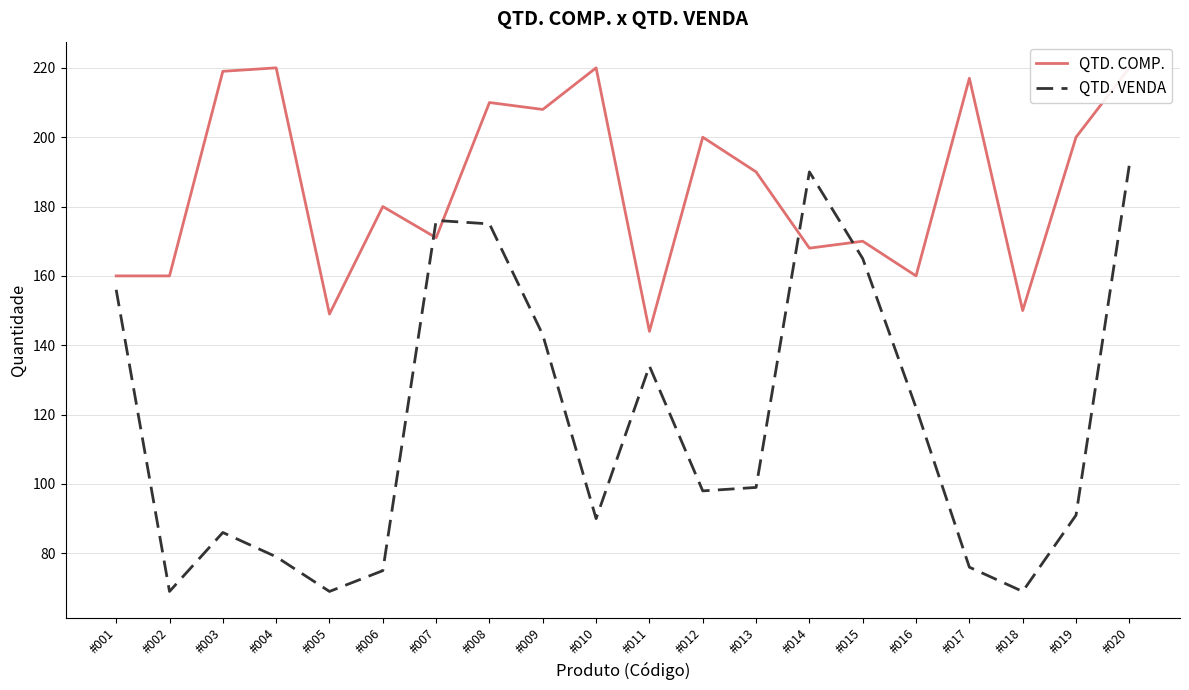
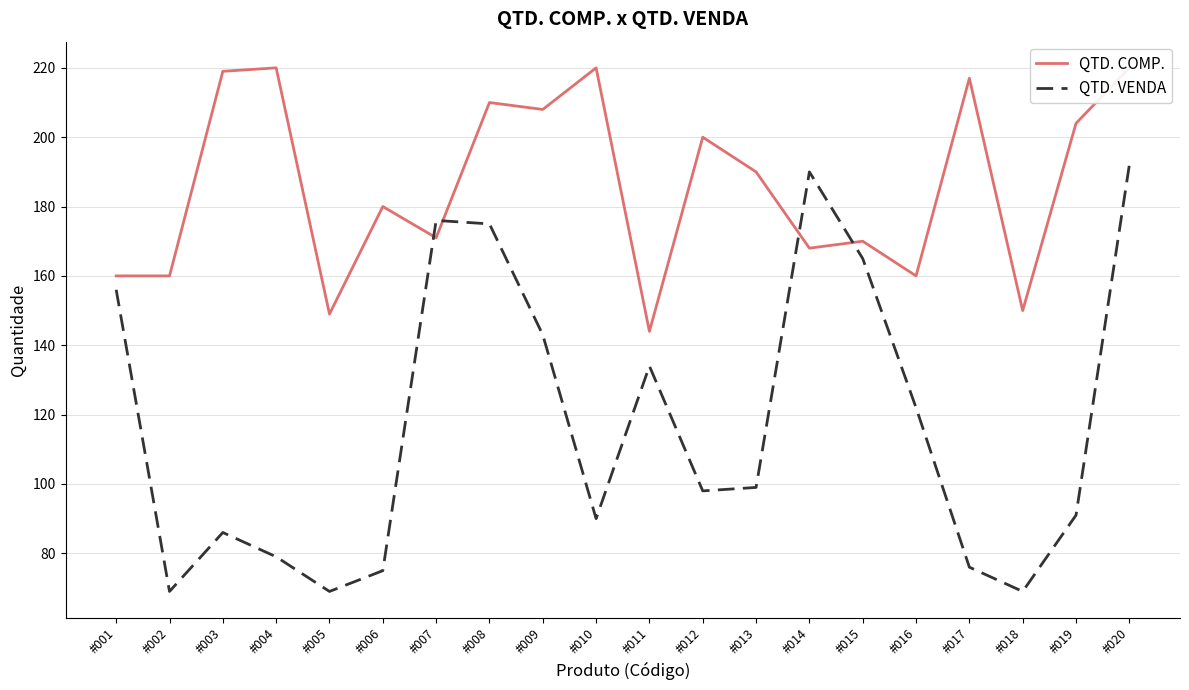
QTD. COMP., #019: 200 -> 204
